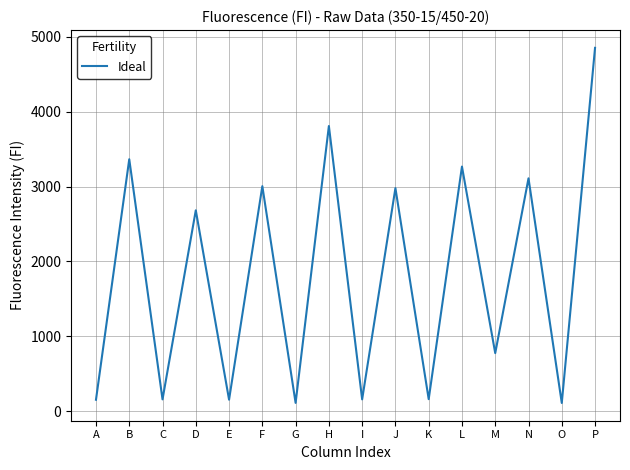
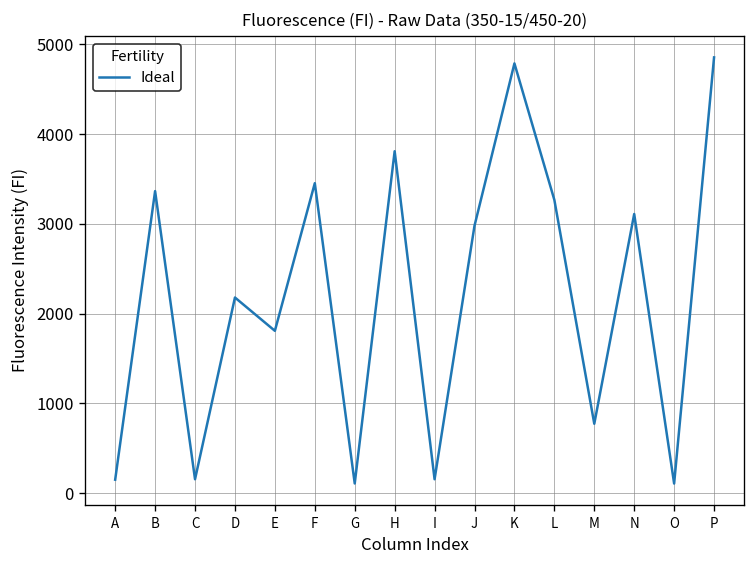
D: 2700 -> 2200
E: 200 -> 1800
F: 3000 -> 3500
K: 200 -> 4800
